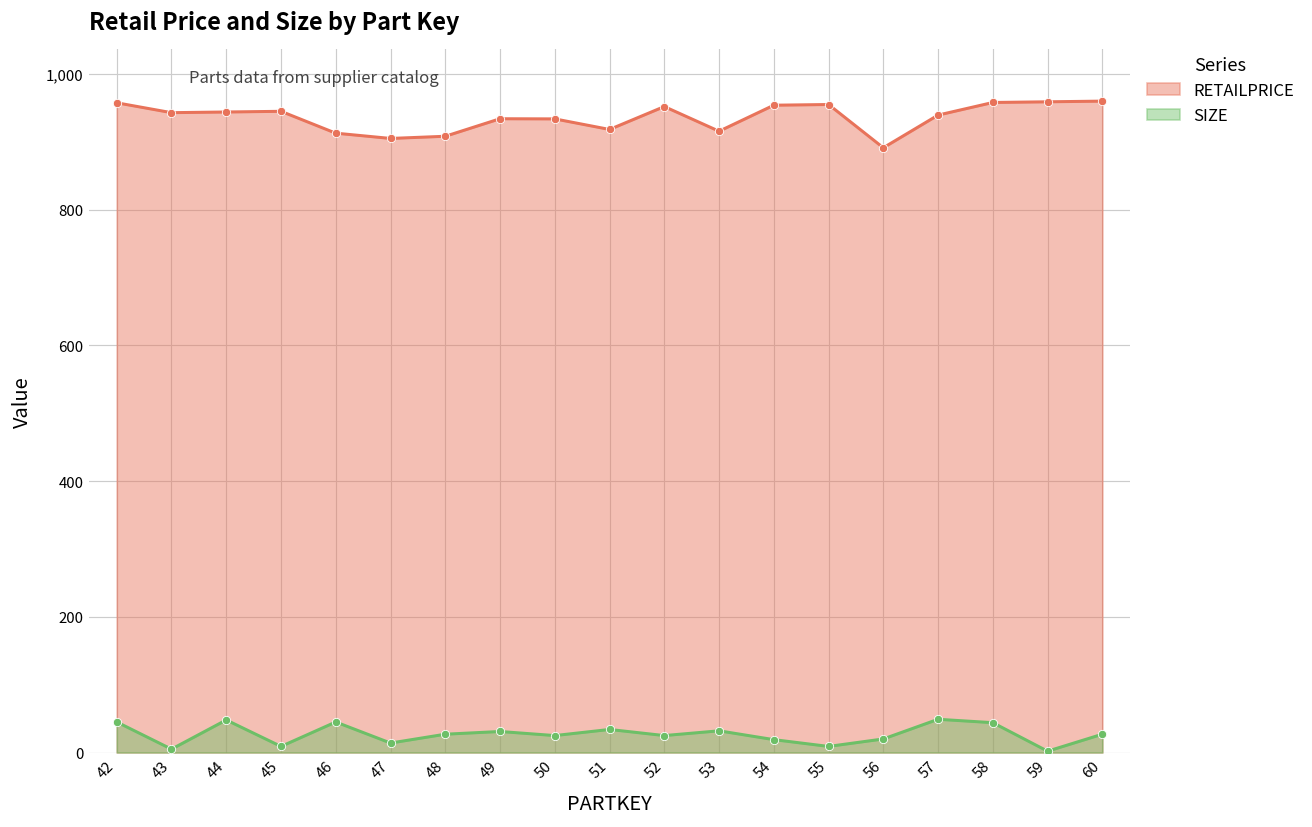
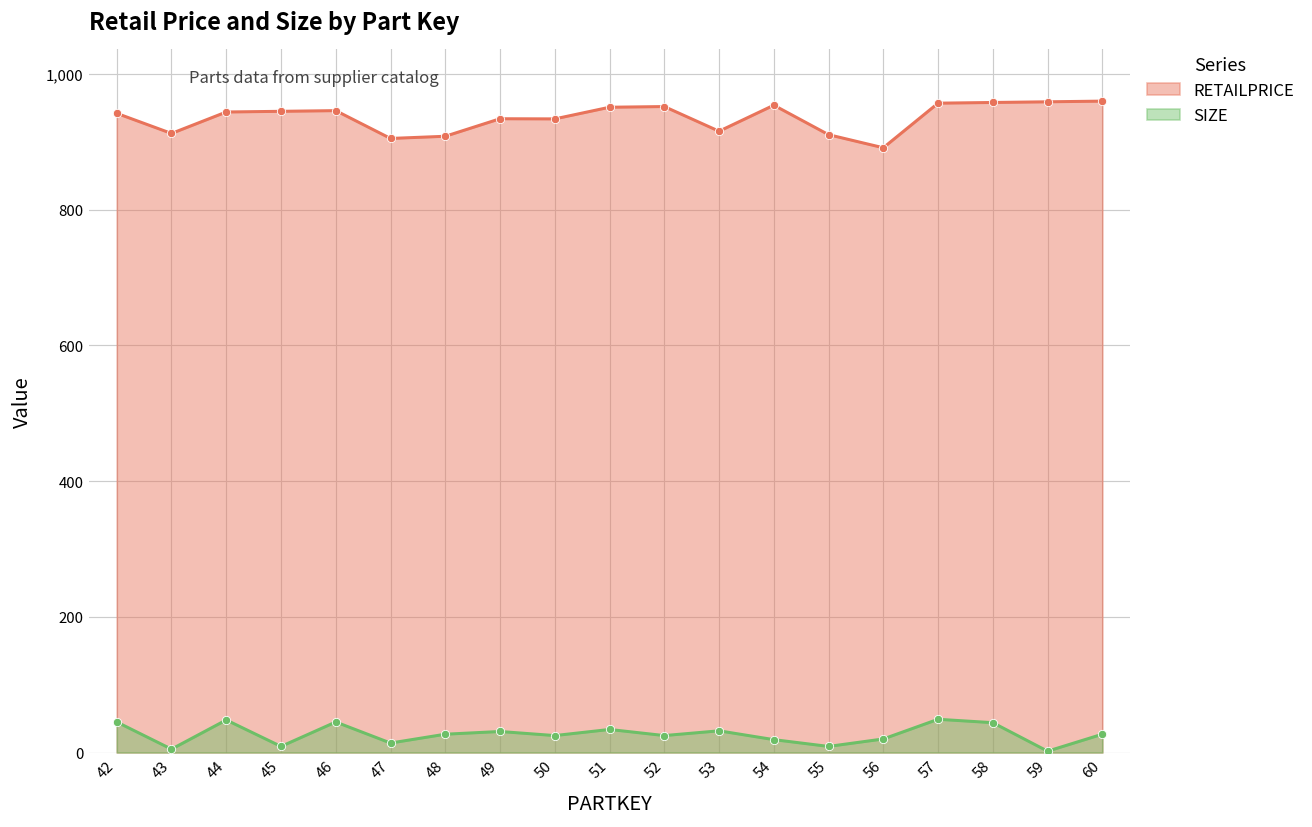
RETAILPRICE, 42: 960 -> 940
RETAILPRICE, 43: 940 -> 910
RETAILPRICE, 46: 910 -> 950
RETAILPRICE, 51: 920 -> 950
RETAILPRICE, 55: 960 -> 910
RETAILPRICE, 57: 940 -> 960
